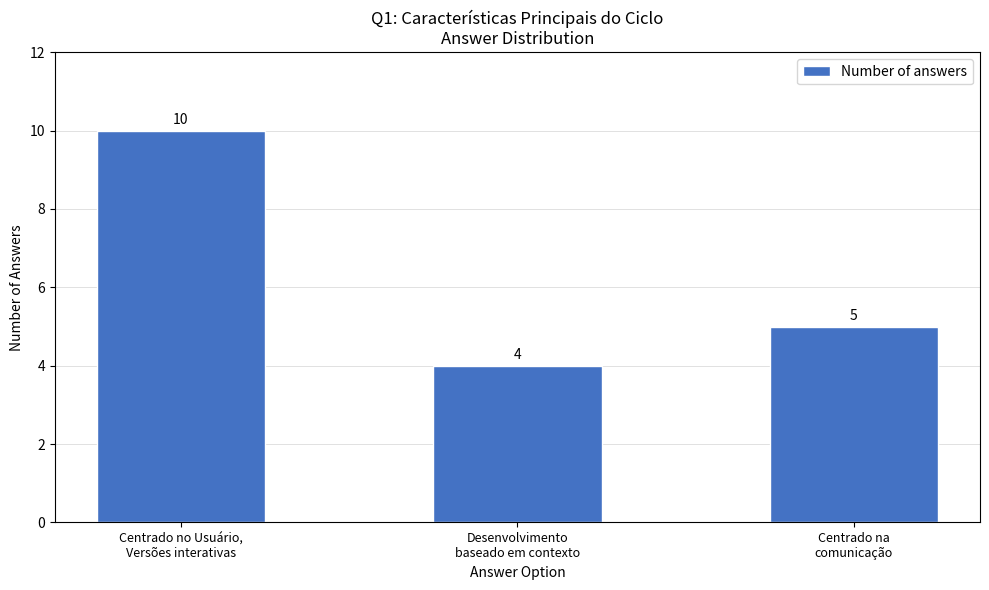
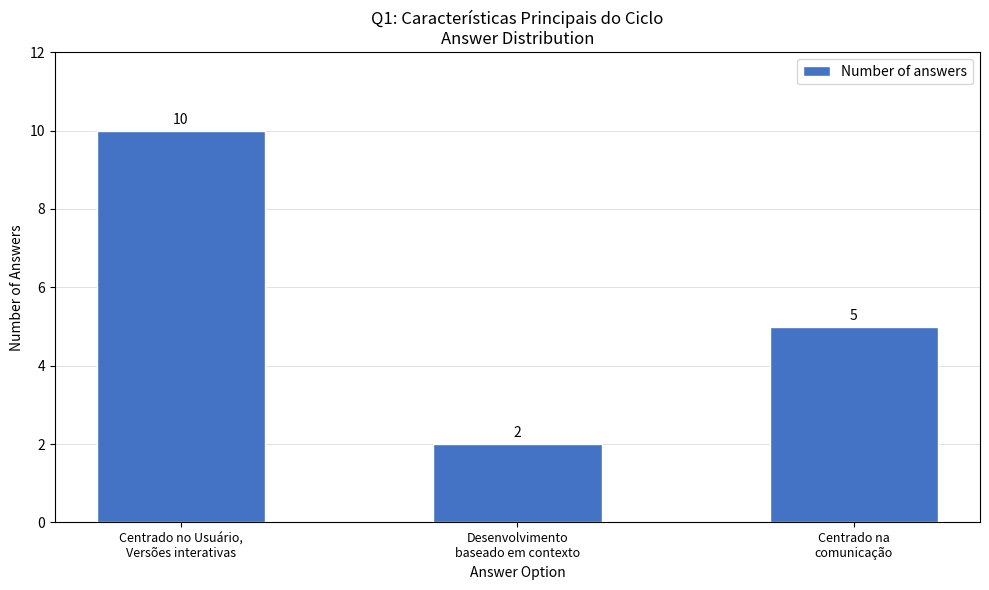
Desenvolvimento baseado em contexto: 4 -> 2
